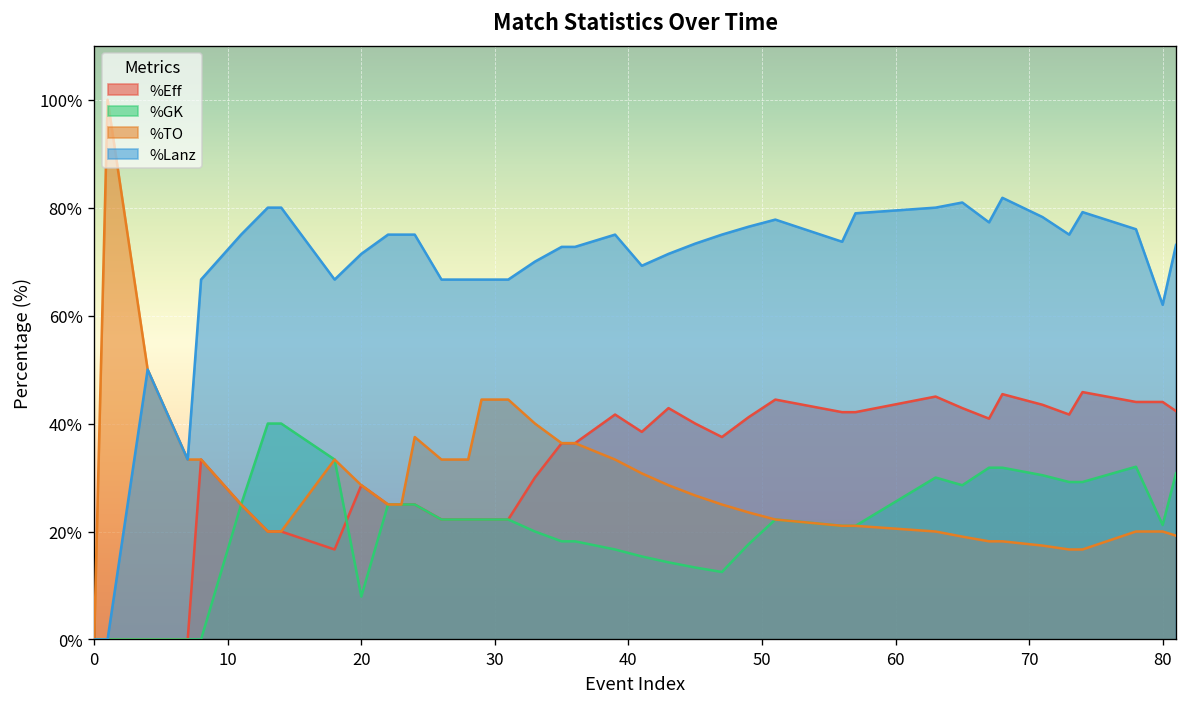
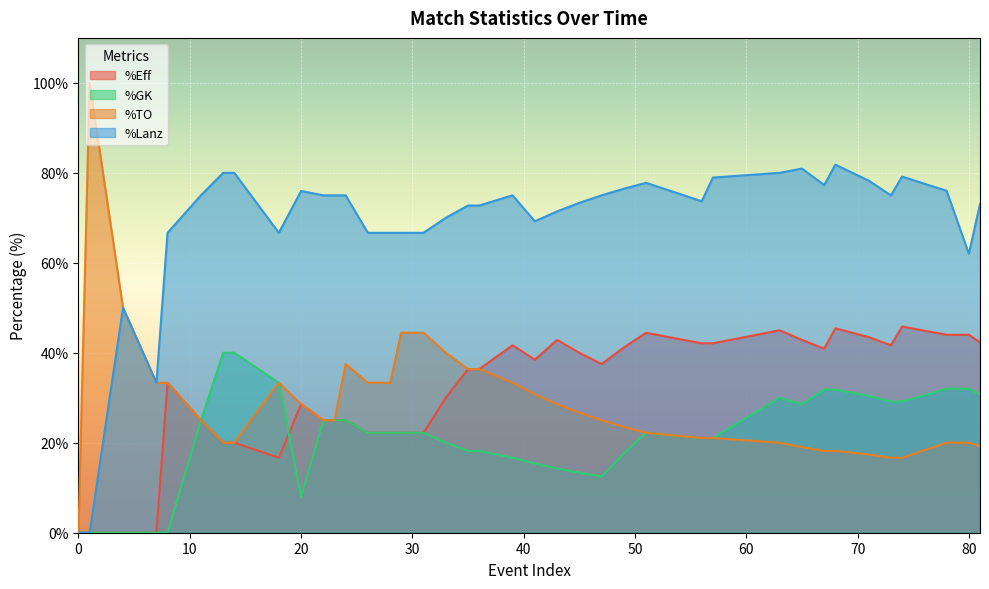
%Lanz, 20: 71% -> 76%
%GK, 80: 21% -> 32%
